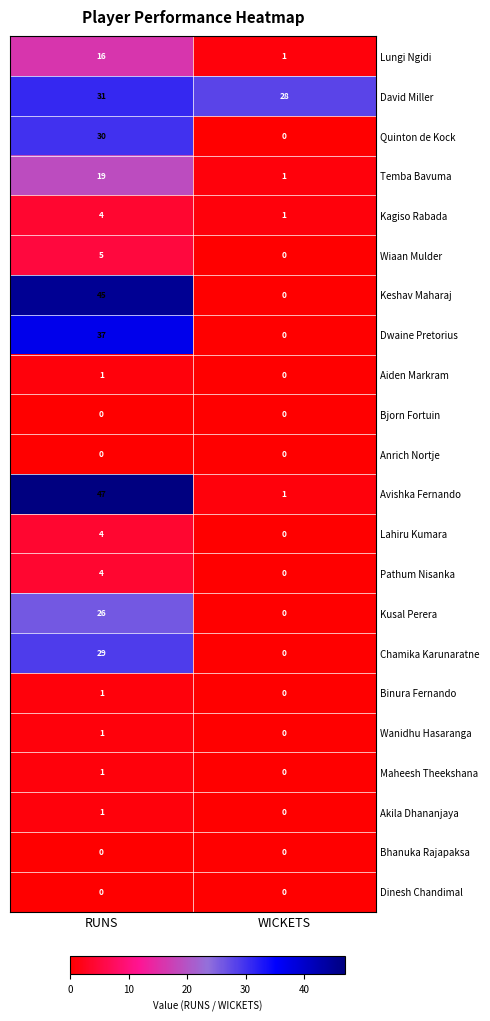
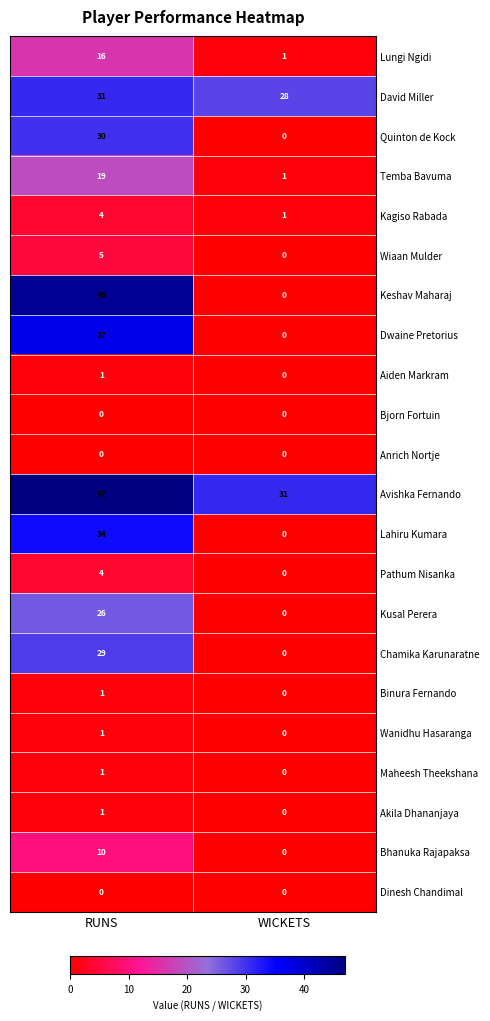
Avishka Fernando, WICKETS: 1 -> 31
Lahiru Kumara, RUNS: 4 -> 34
Bhanuka Rajapaksa, RUNS: 0 -> 10
